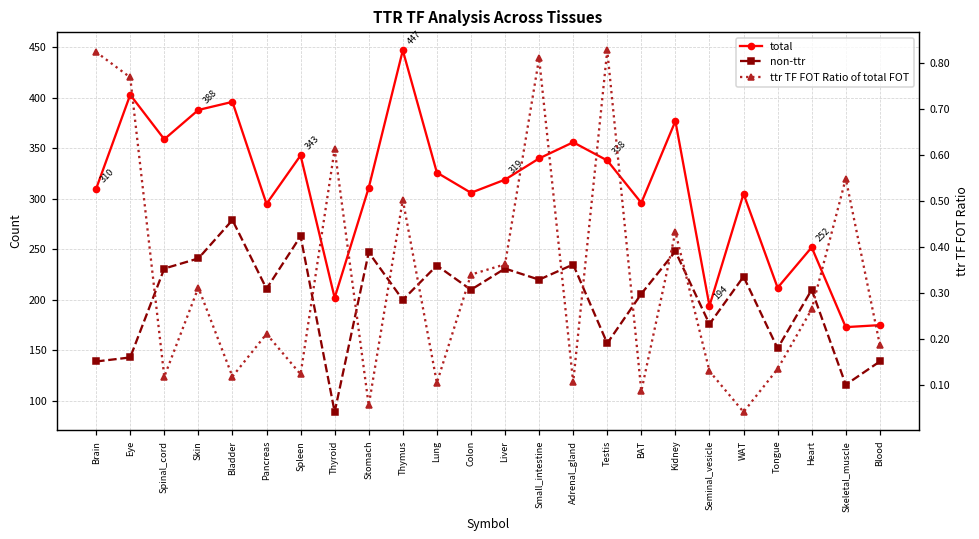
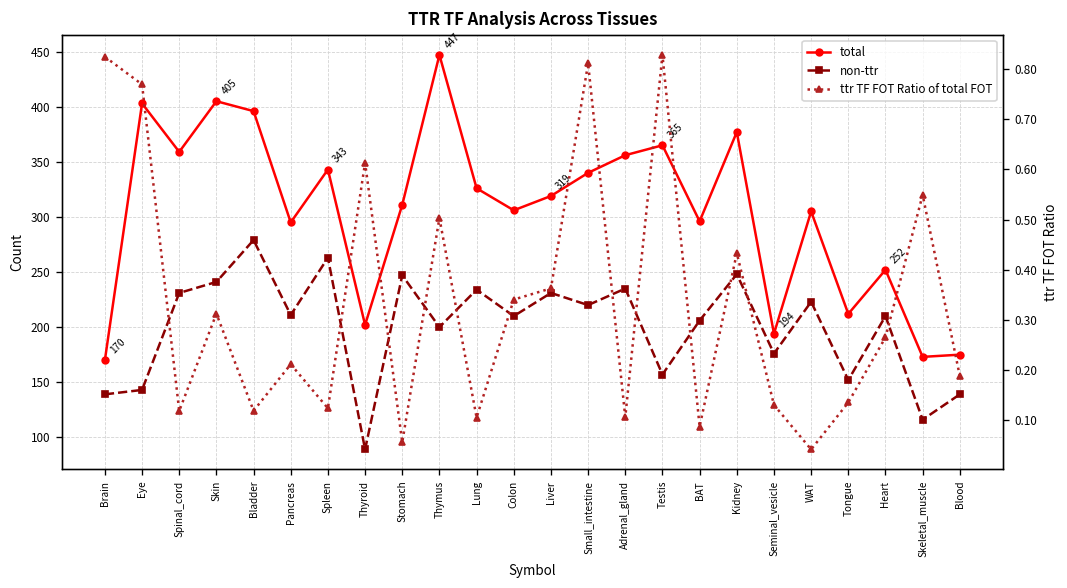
total, Brain: 310 -> 170
total, Skin: 388 -> 405
total, Testis: 338 -> 365
